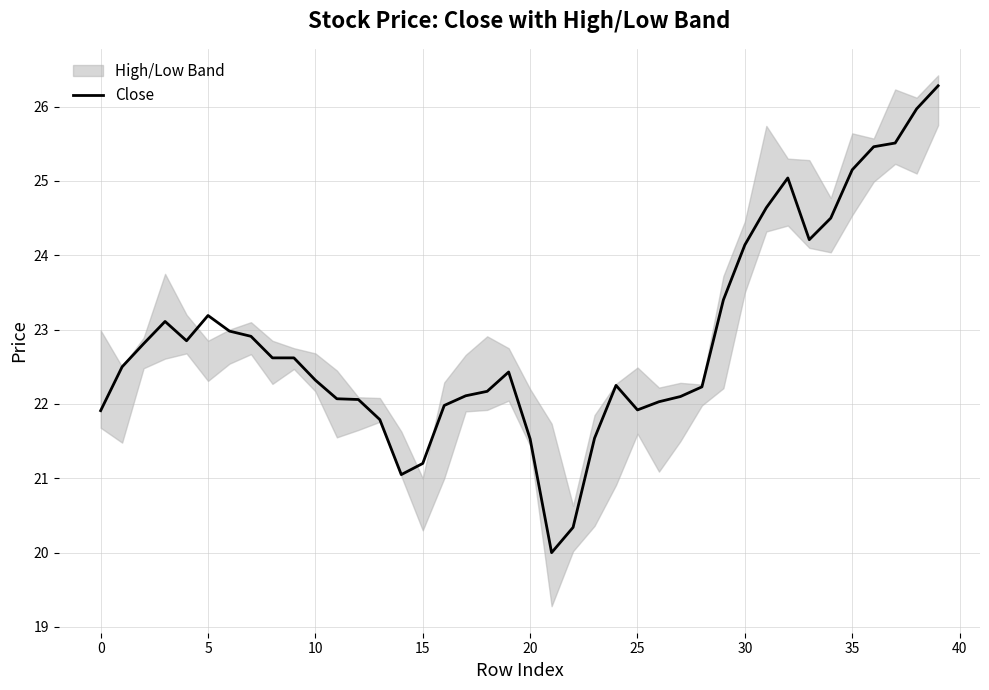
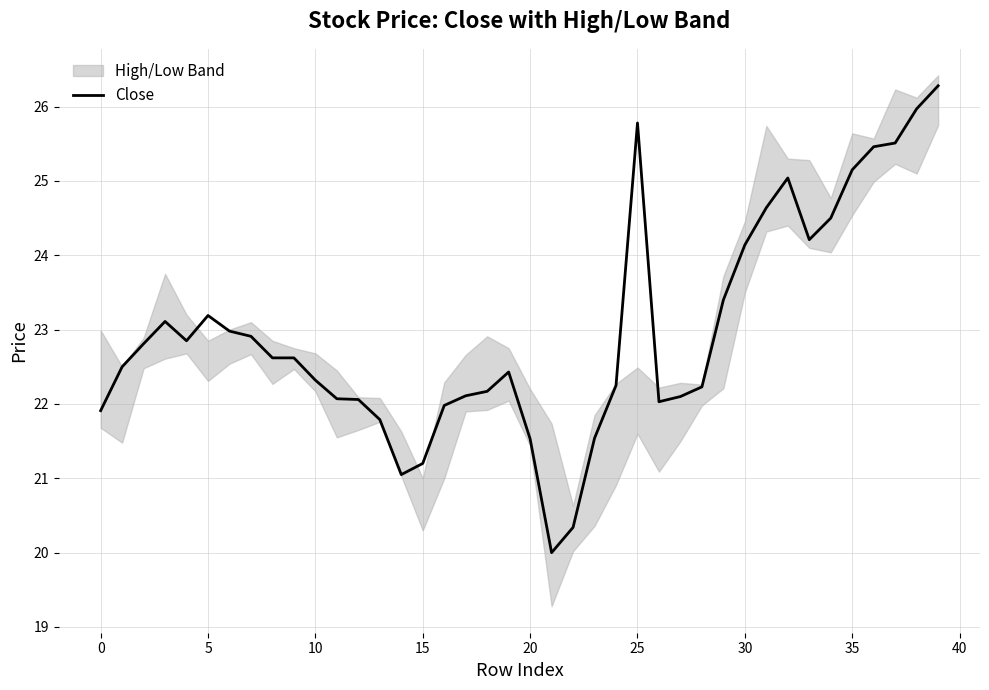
Close, 25: 21.9 -> 25.8
